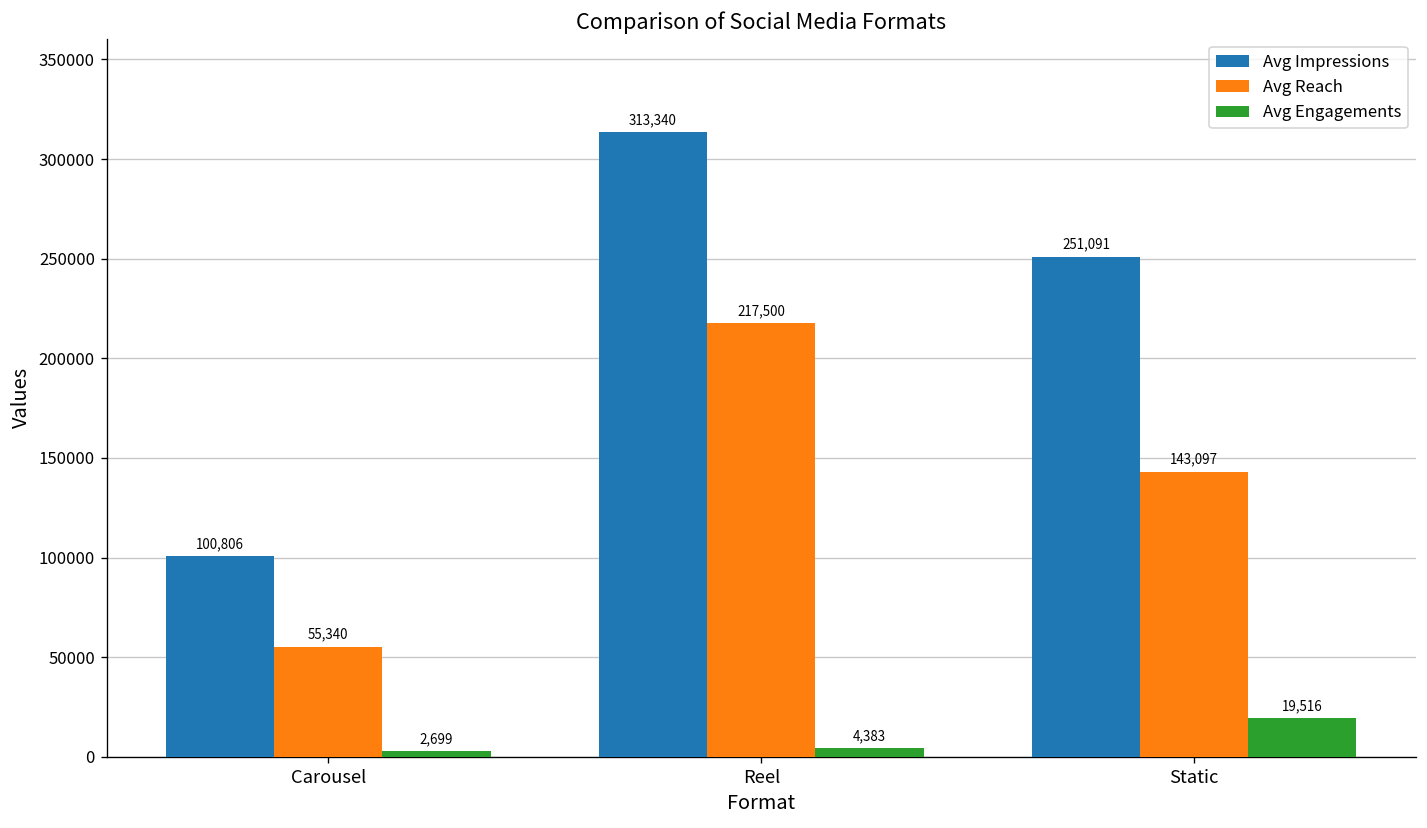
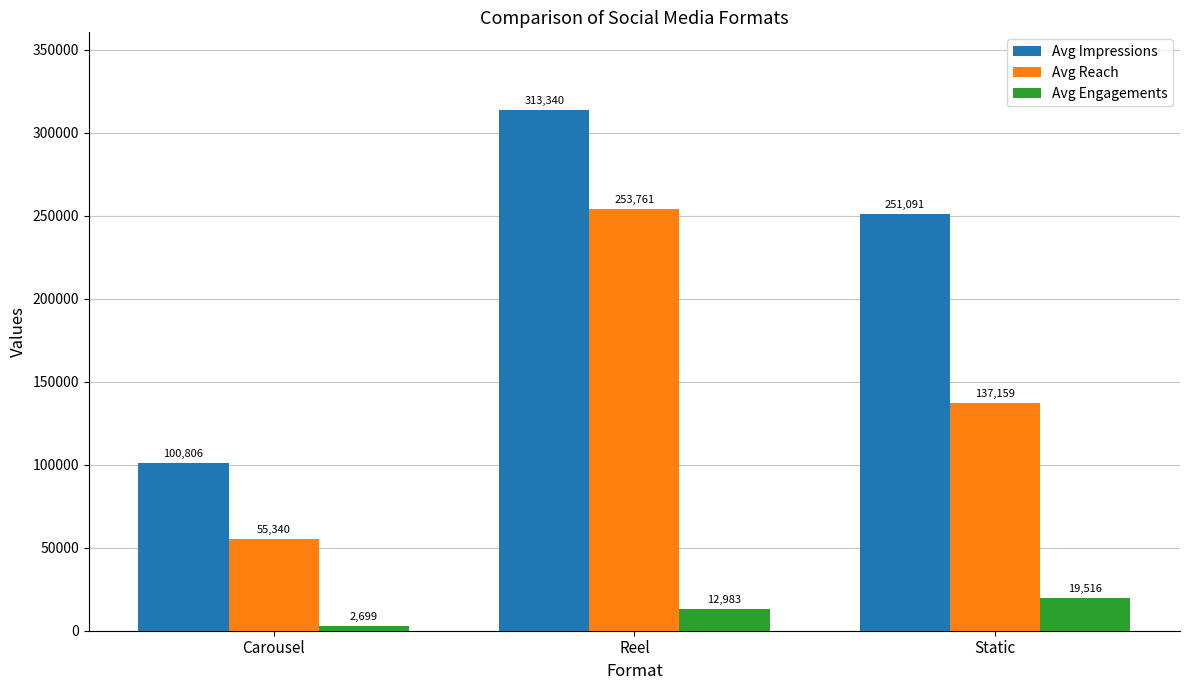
Avg Reach, Reel: 217,500 -> 253,761
Avg Engagements, Reel: 4,383 -> 12,983
Avg Reach, Static: 143,097 -> 137,159
